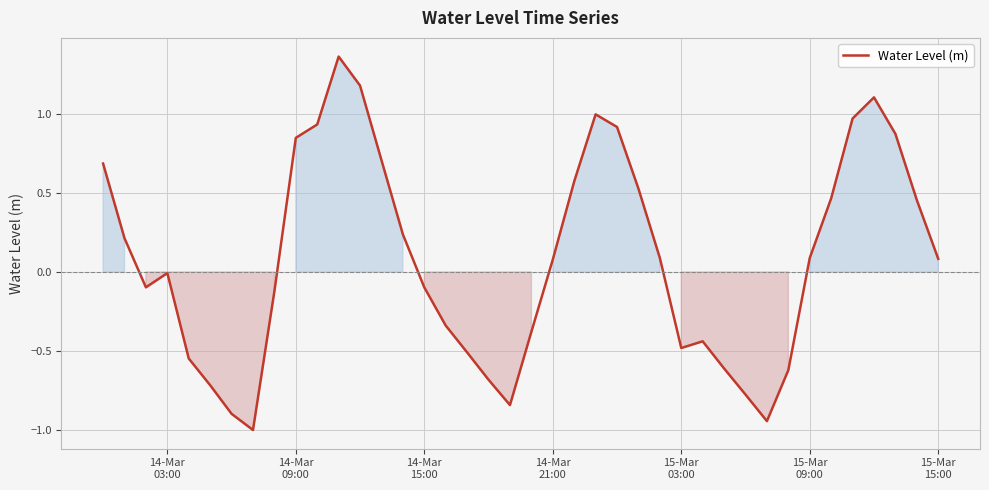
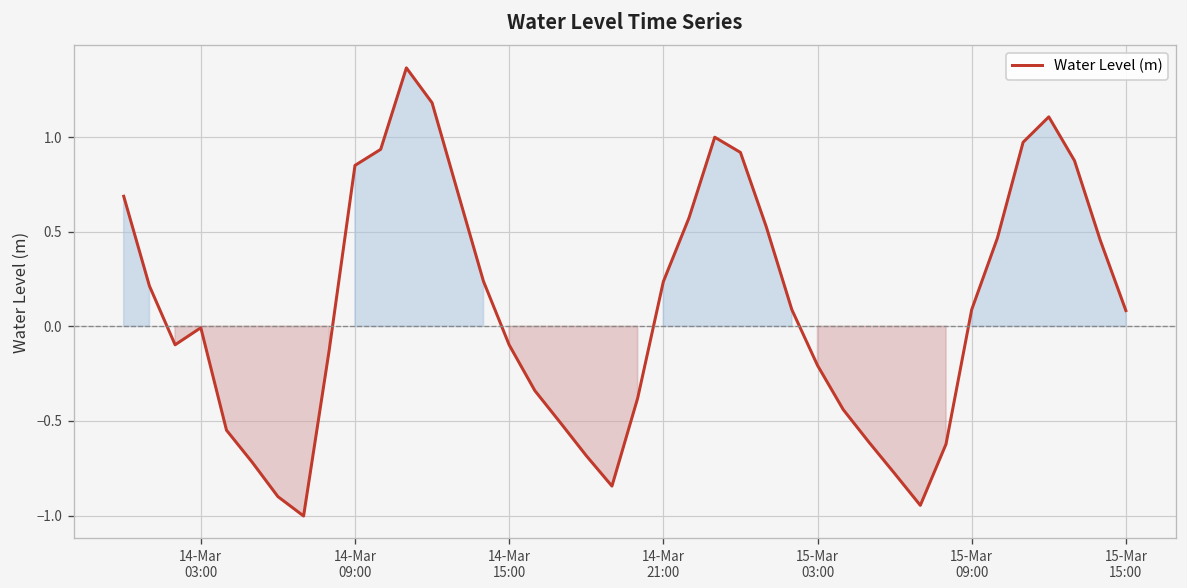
14-Mar 21:00: 0.08 -> 0.24
15-Mar 03:00: -0.48 -> -0.21
